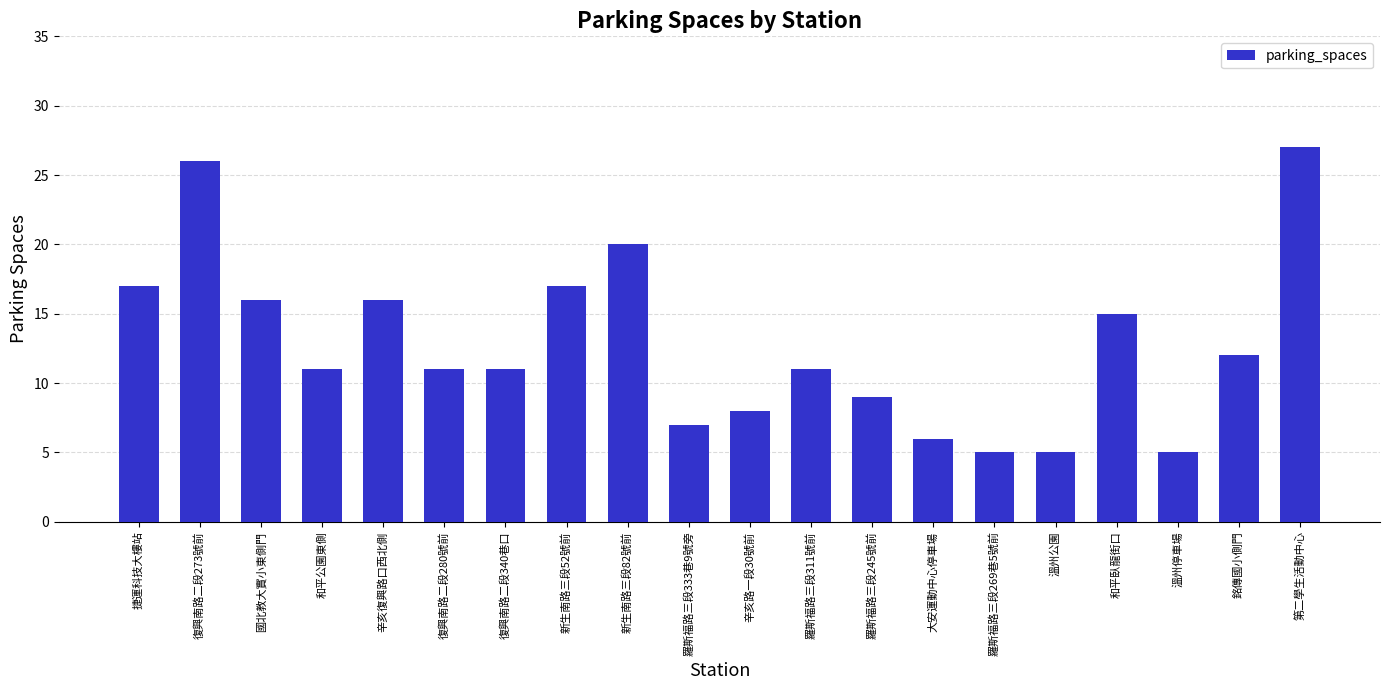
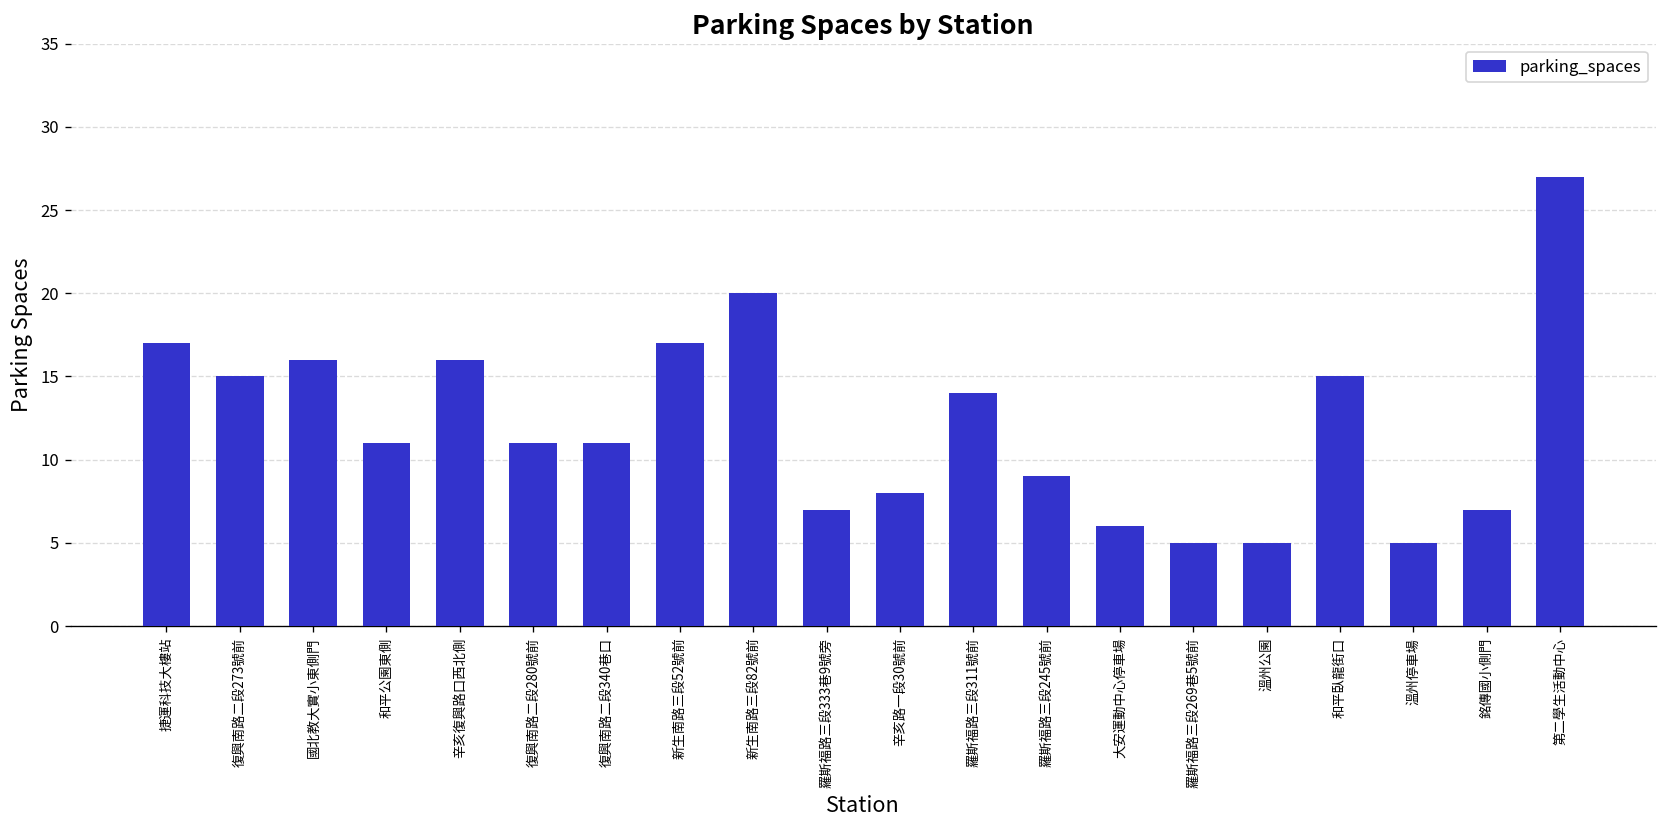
復興南路二段273號前: 26 -> 15
羅斯福路三段311號前: 11 -> 14
銘傳國小側門: 12 -> 7
